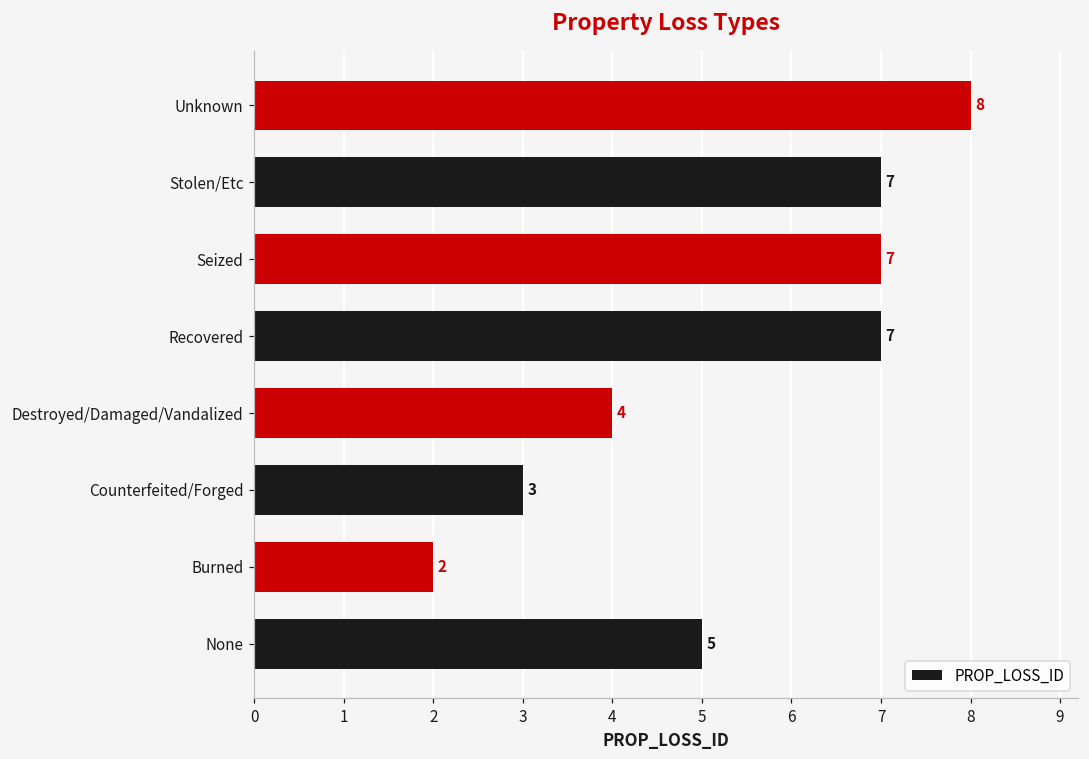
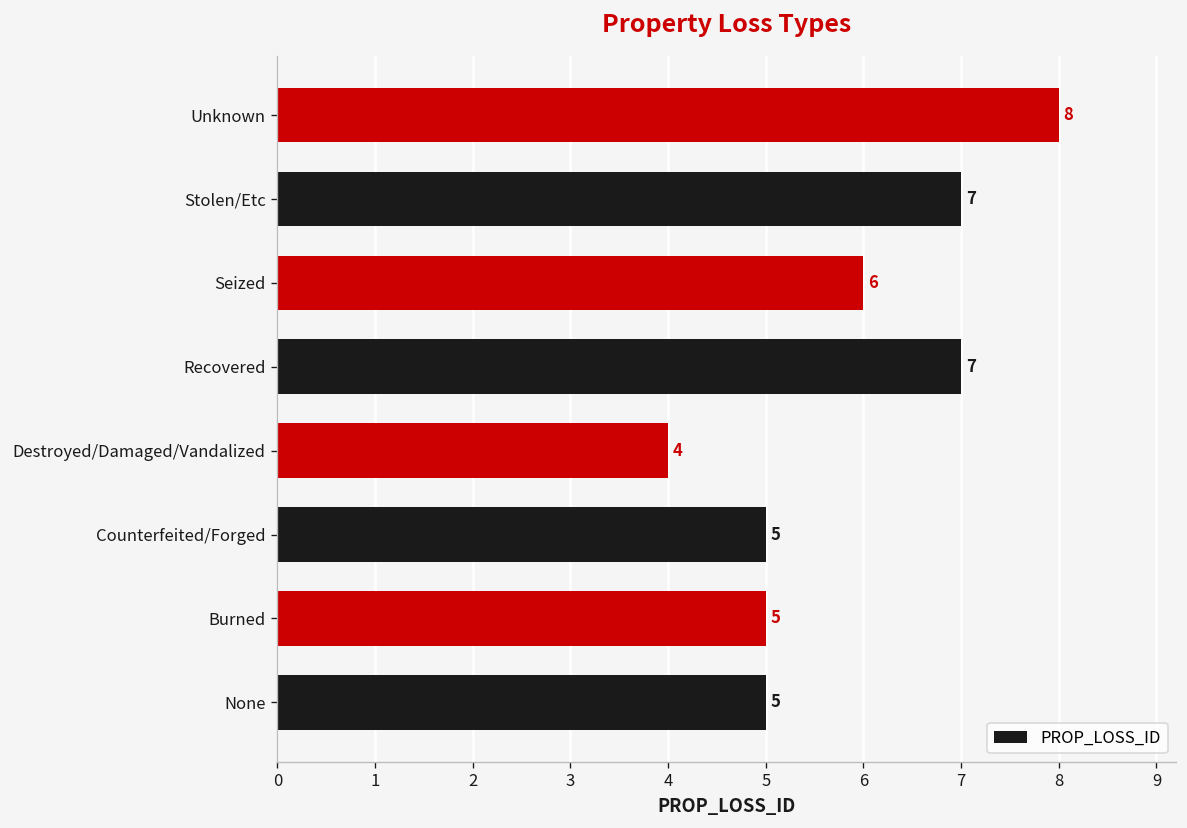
Seized: 7 -> 6
Counterfeited/Forged: 3 -> 5
Burned: 2 -> 5
